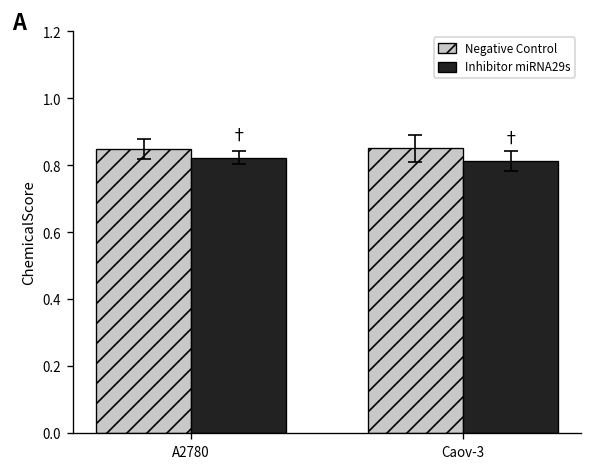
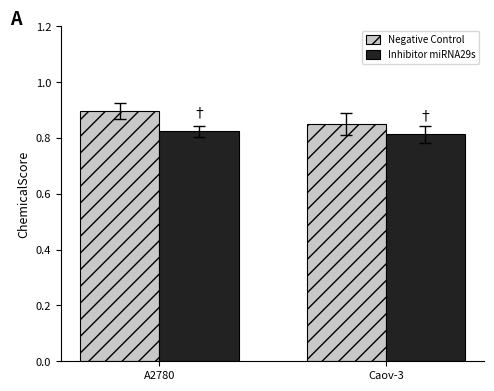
Negative Control, A2780: 0.85 -> 0.90
